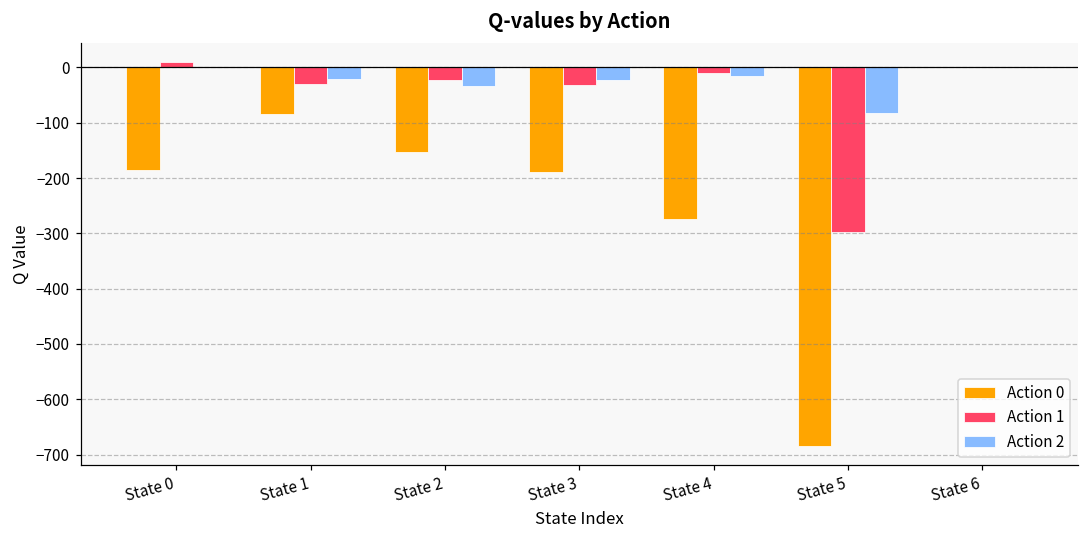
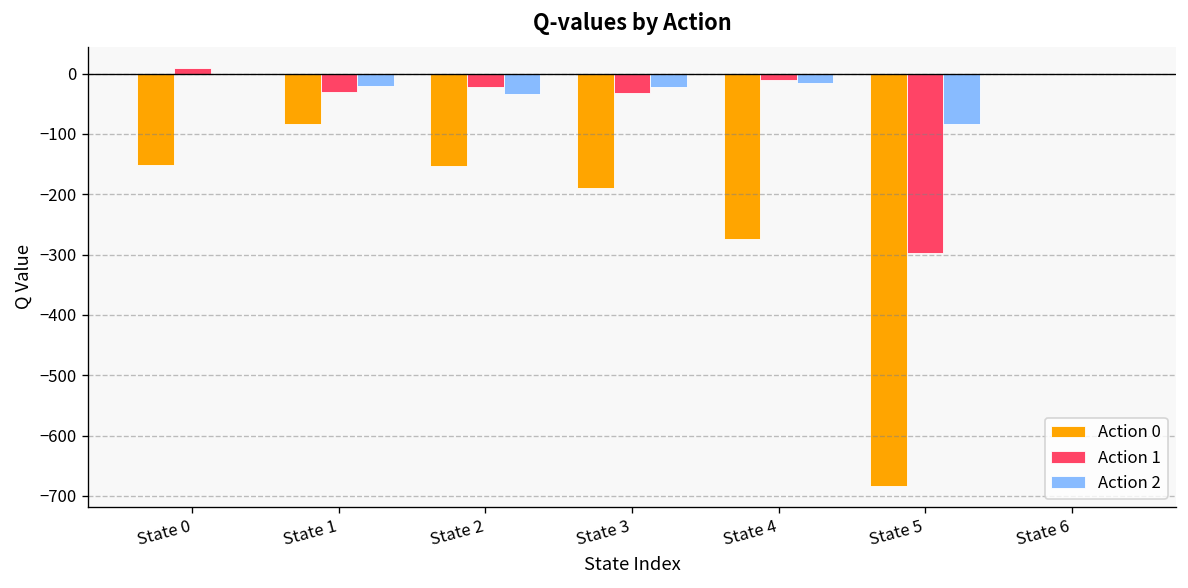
Action 0, State 0: -190 -> -150
